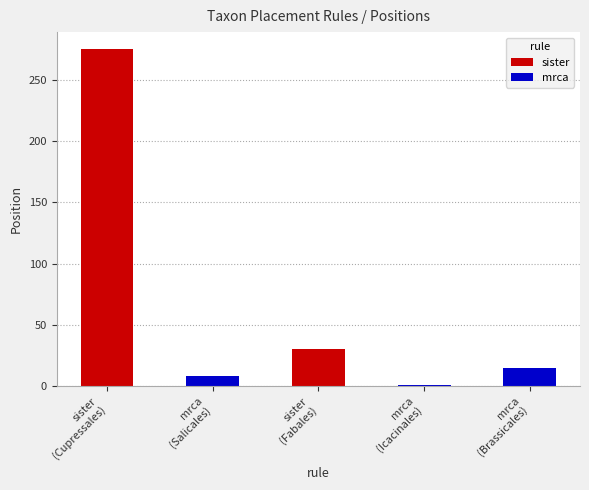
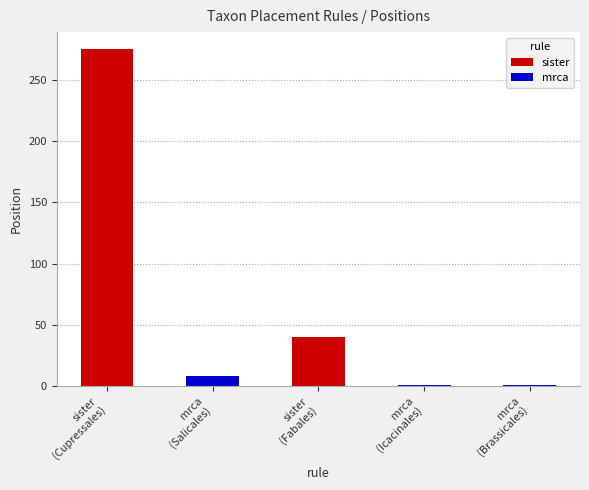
sister, sister (Fabales): 30 -> 40
mrca, mrca (Brassicales): 15 -> 1
